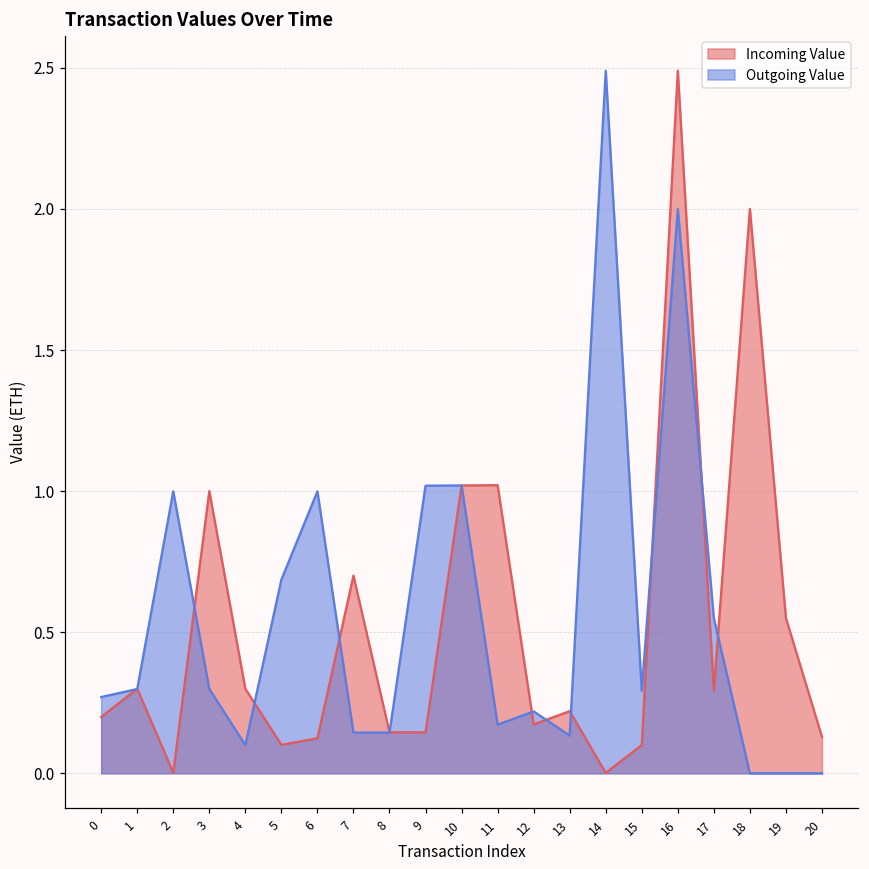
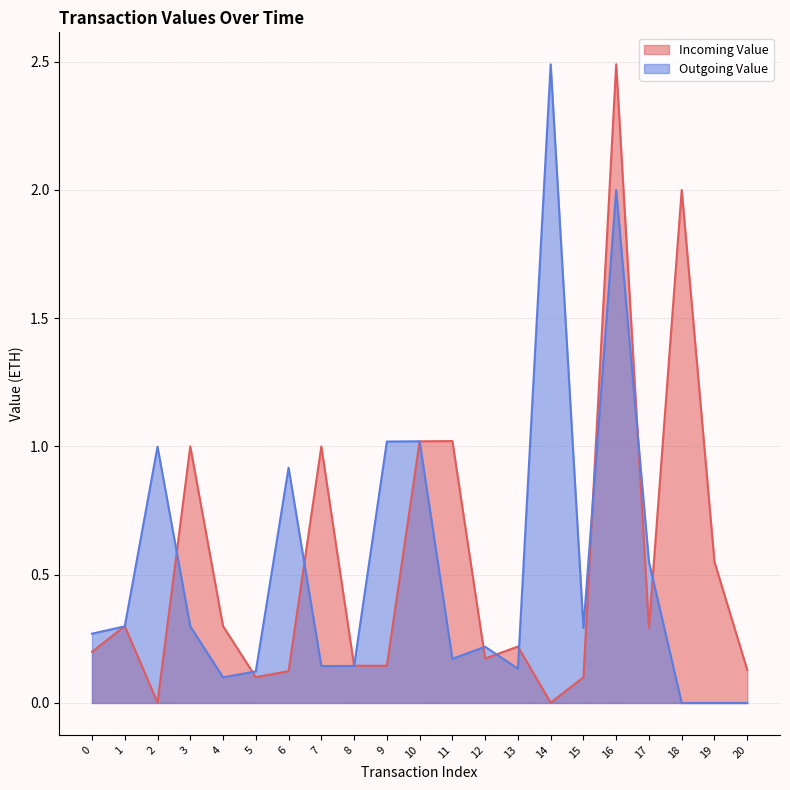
Outgoing Value, 5: 0.69 -> 0.12
Outgoing Value, 6: 1.00 -> 0.92
Incoming Value, 7: 0.7 -> 1.0
